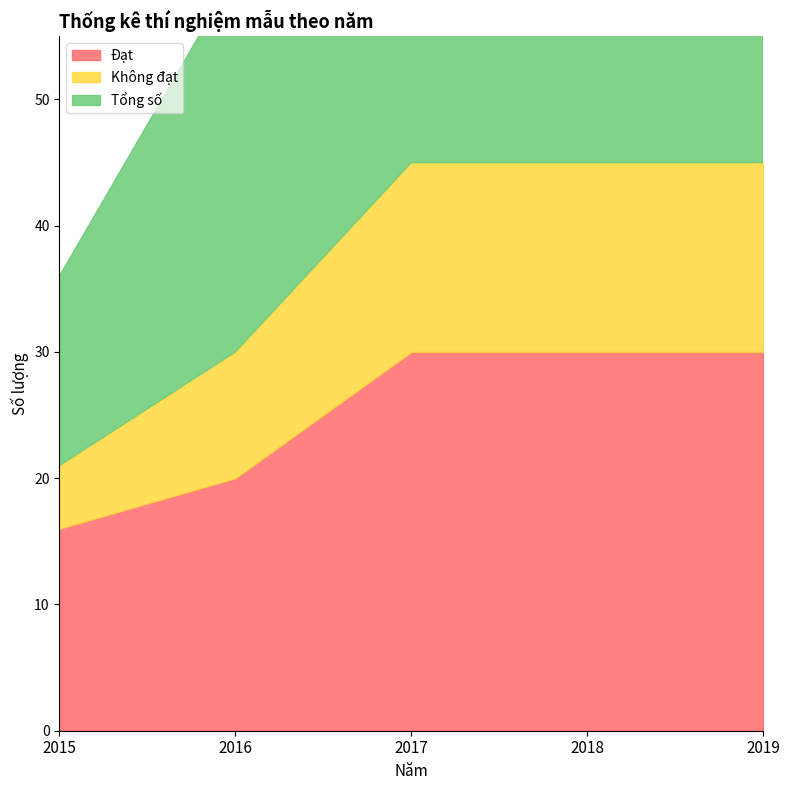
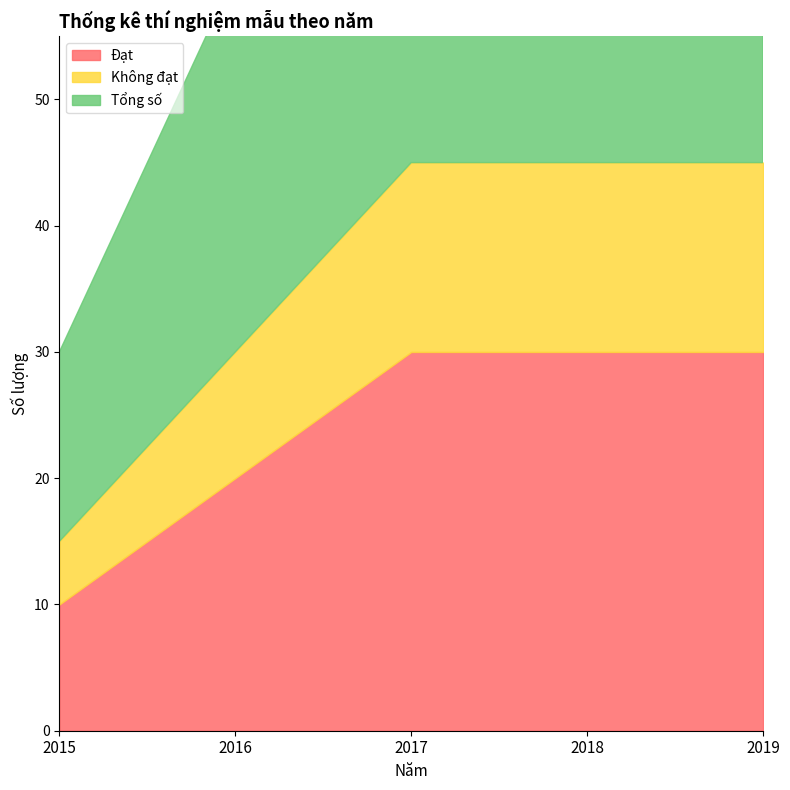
Đạt, 2015: 16 -> 10
